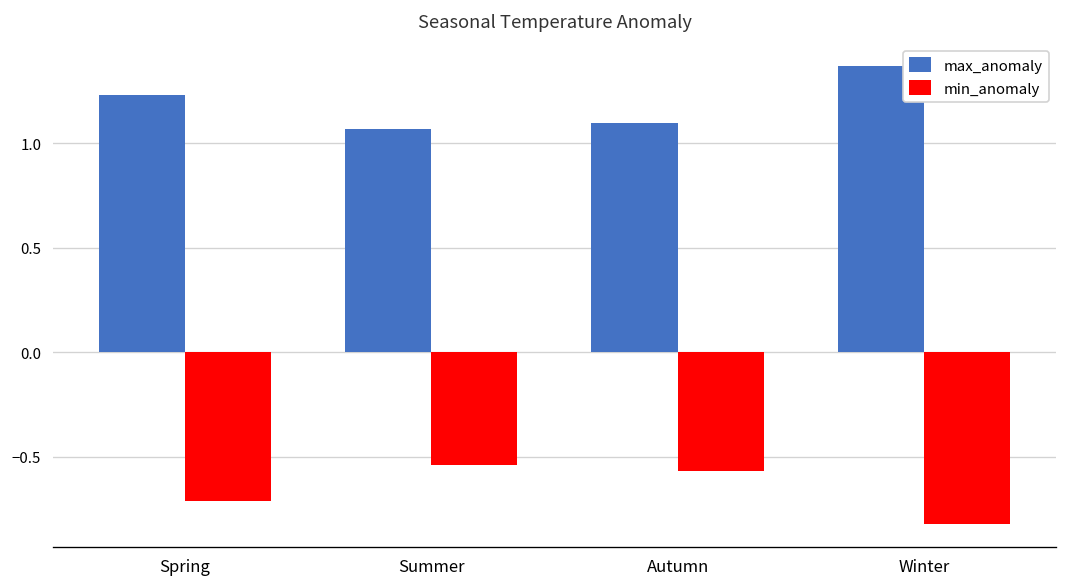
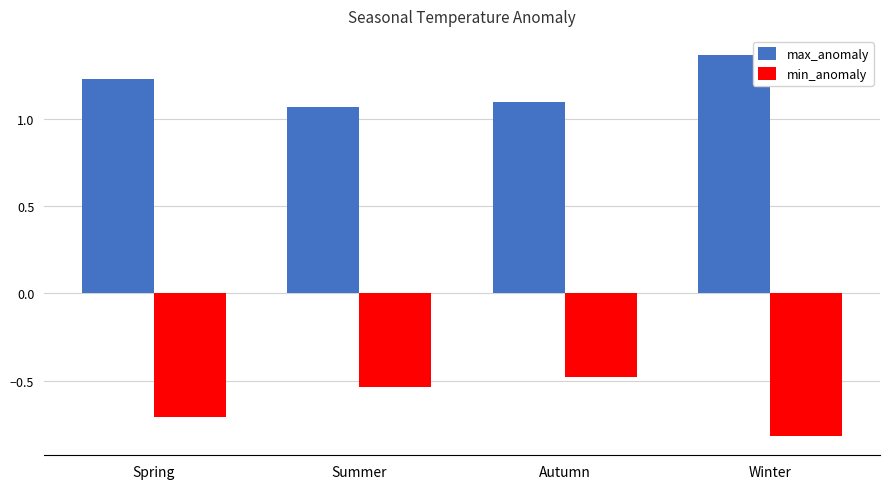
min_anomaly, Autumn: -0.57 -> -0.48
